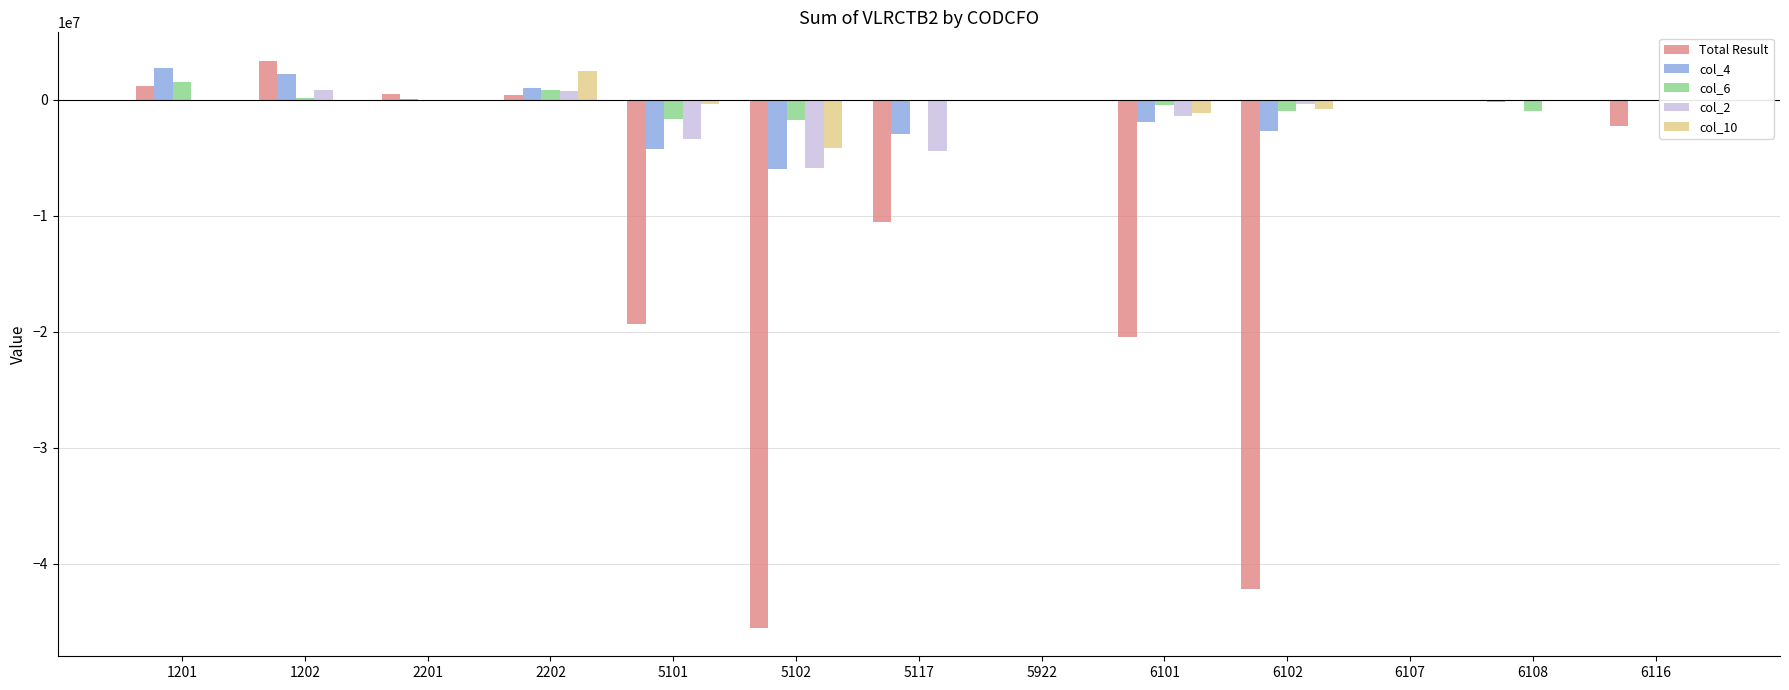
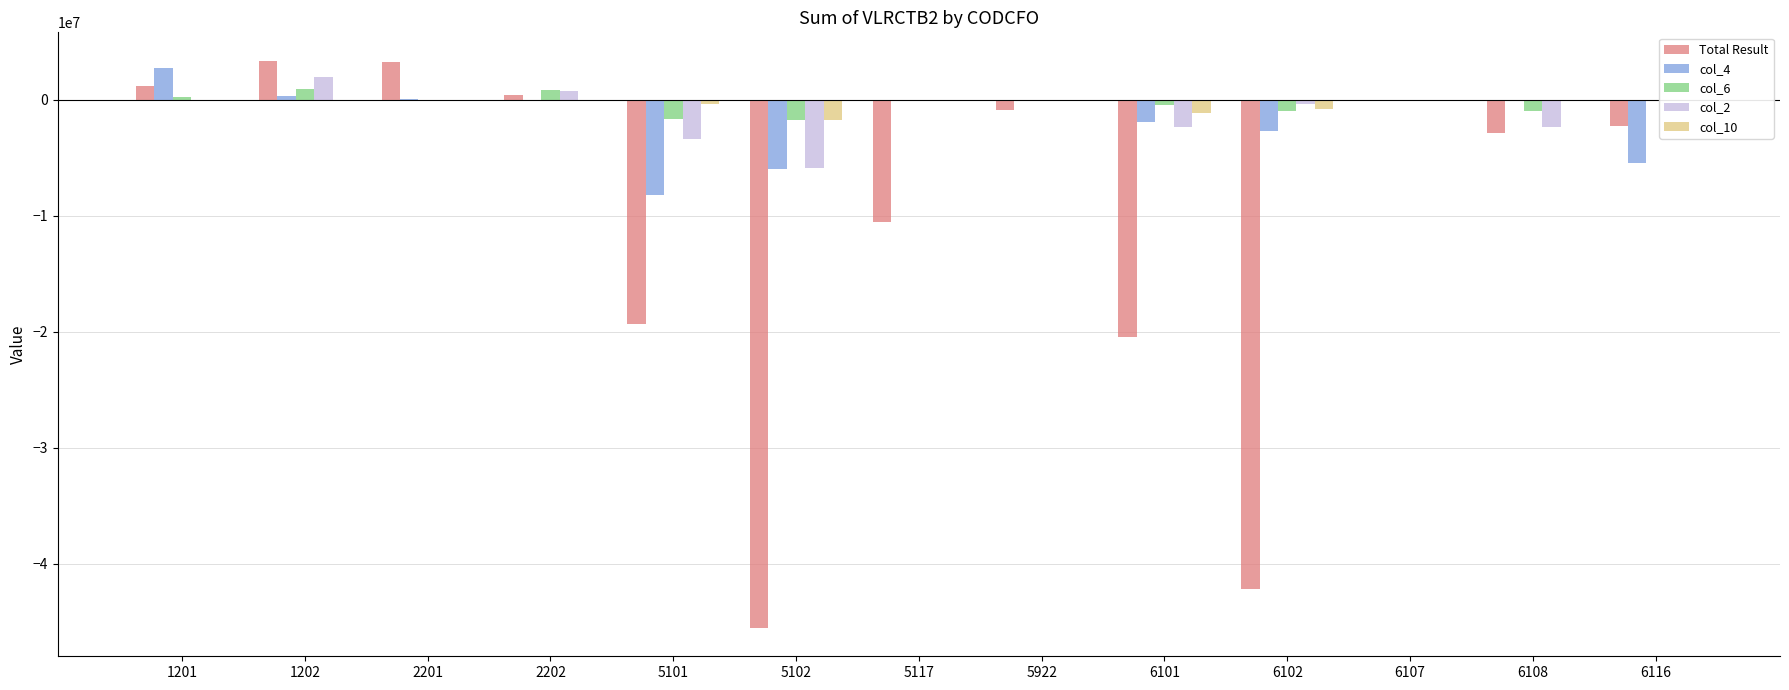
col_6, 1201: 1500000 -> 200000
col_4, 1202: 2200000 -> 300000
col_6, 1202: 100000 -> 1000000
col_2, 1202: 900000 -> 2000000
Total Result, 2201: 500000 -> 3300000
col_4, 2202: 1000000 -> 0
col_10, 2202: 2500000 -> 0
col_4, 5101: -4300000 -> -8200000
col_10, 5102: -4100000 -> -1800000
col_4, 5117: -2900000 -> 0
col_2, 5117: -4400000 -> 0
Total Result, 5922: -100000 -> -900000
col_2, 6101: -1400000 -> -2300000
Total Result, 6108: -200000 -> -2800000
col_2, 6108: 0 -> -2300000
col_4, 6116: -100000 -> -5400000
